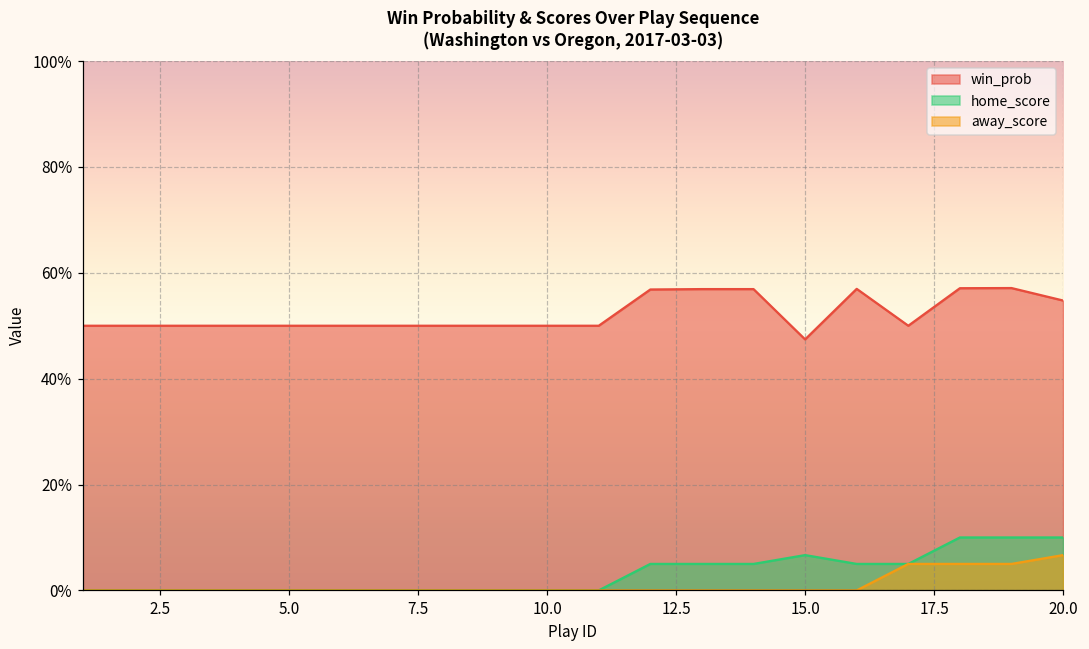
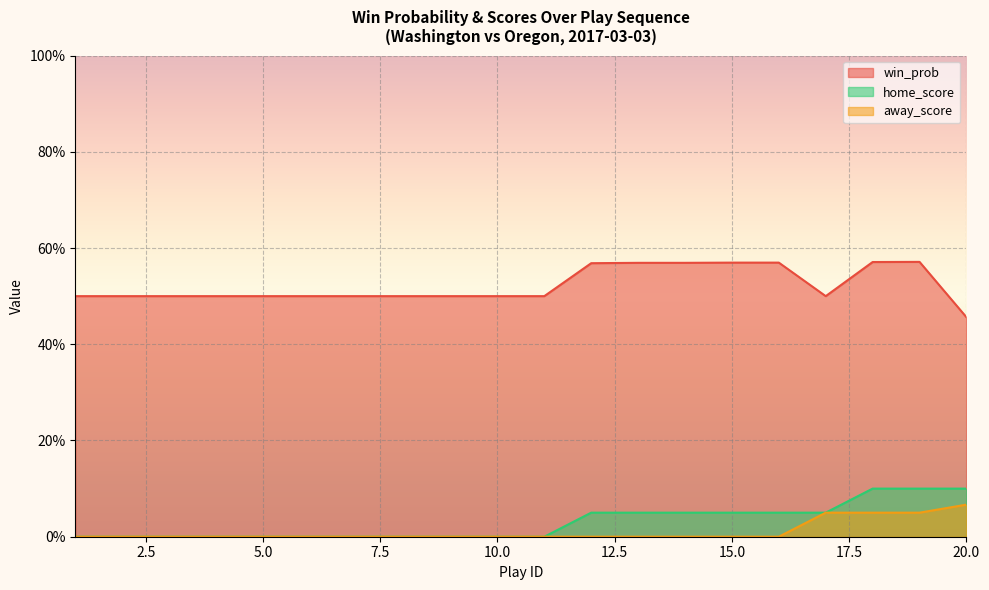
win_prob, 15.0: 47% -> 57%
home_score, 15.0: 7% -> 5%
win_prob, 20.0: 55% -> 46%
